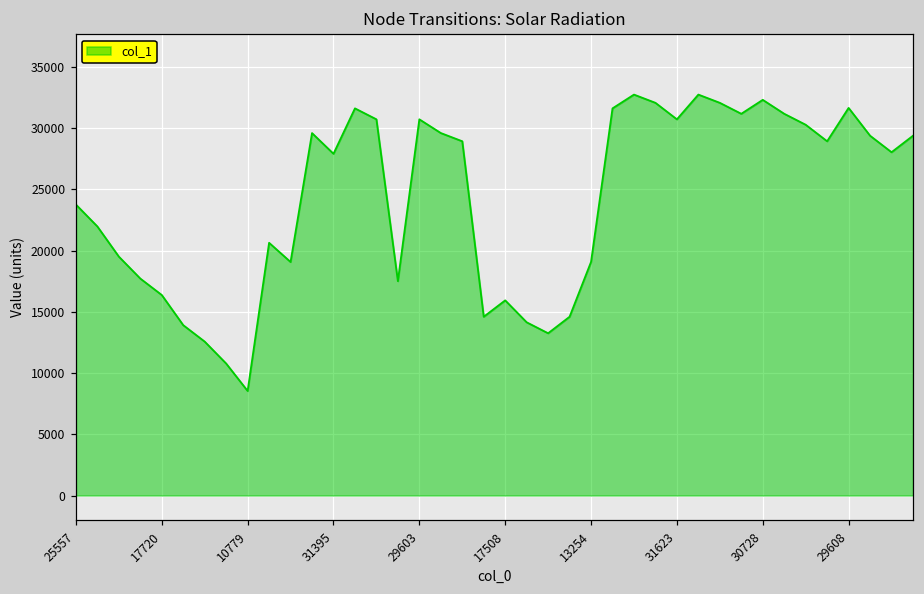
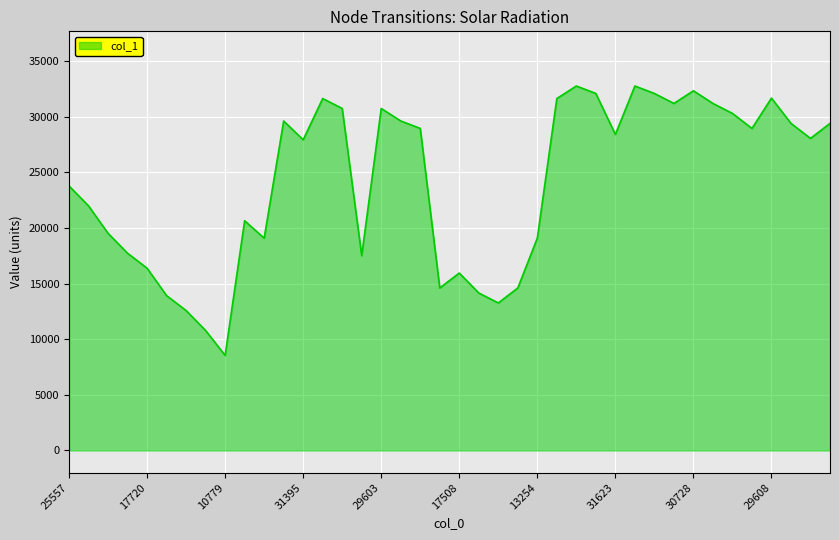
31623: 30700 -> 28400
